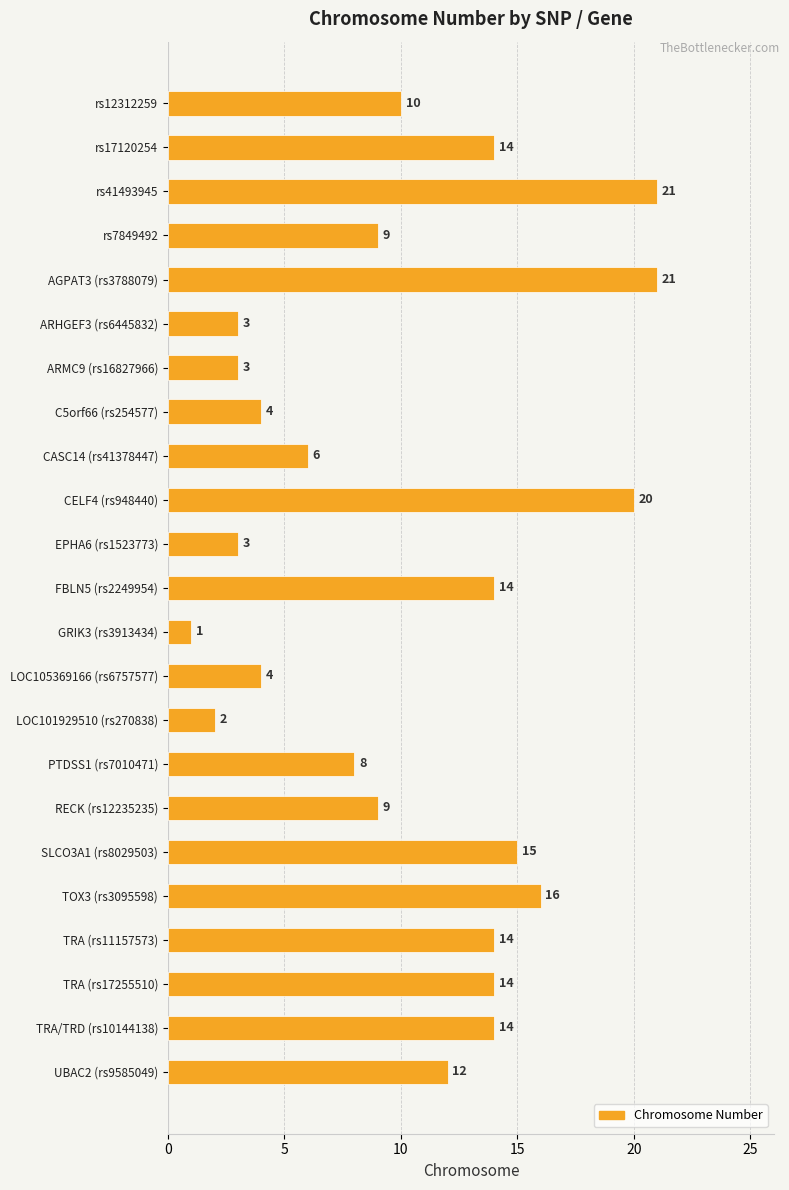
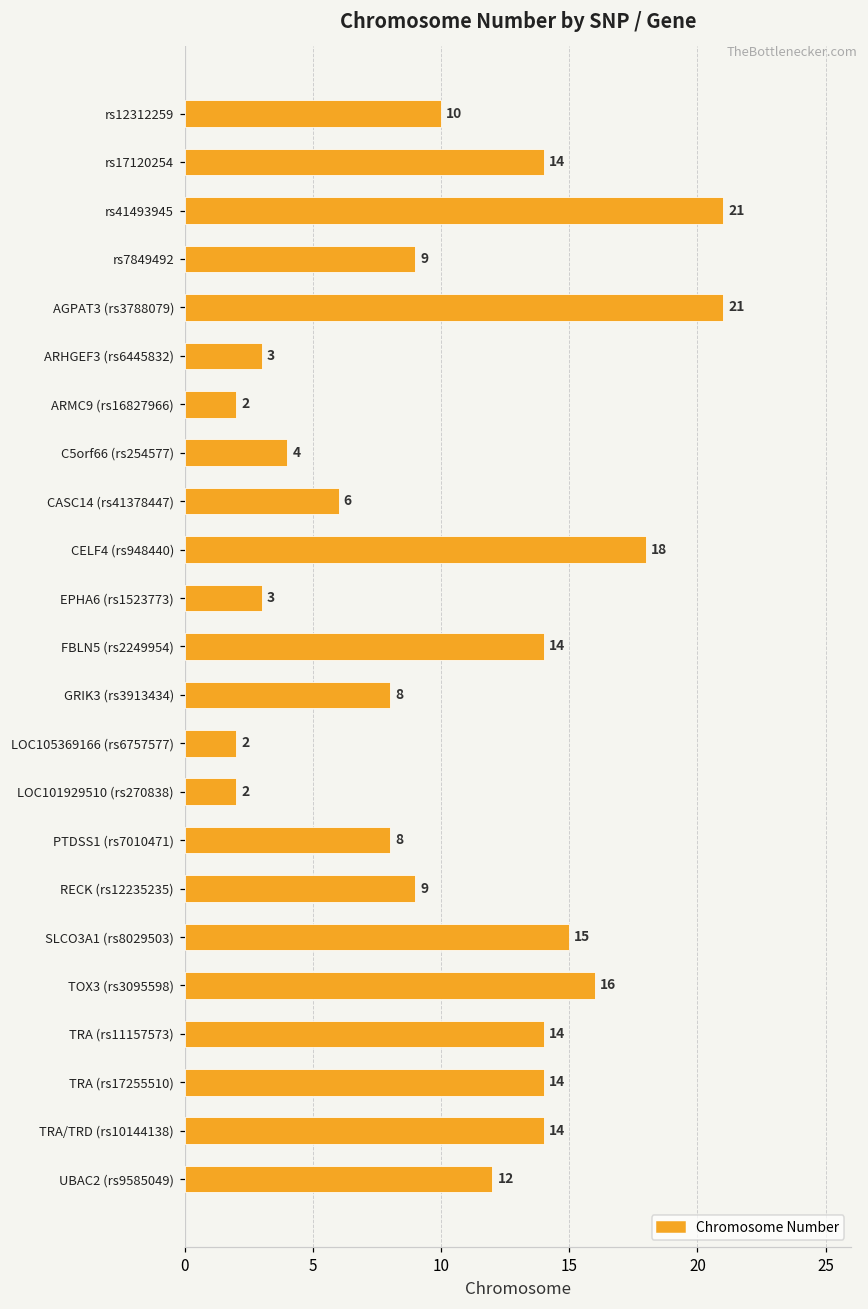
ARMC9 (rs16827966): 3 -> 2
CELF4 (rs948440): 20 -> 18
GRIK3 (rs3913434): 1 -> 8
LOC105369166 (rs6757577): 4 -> 2
